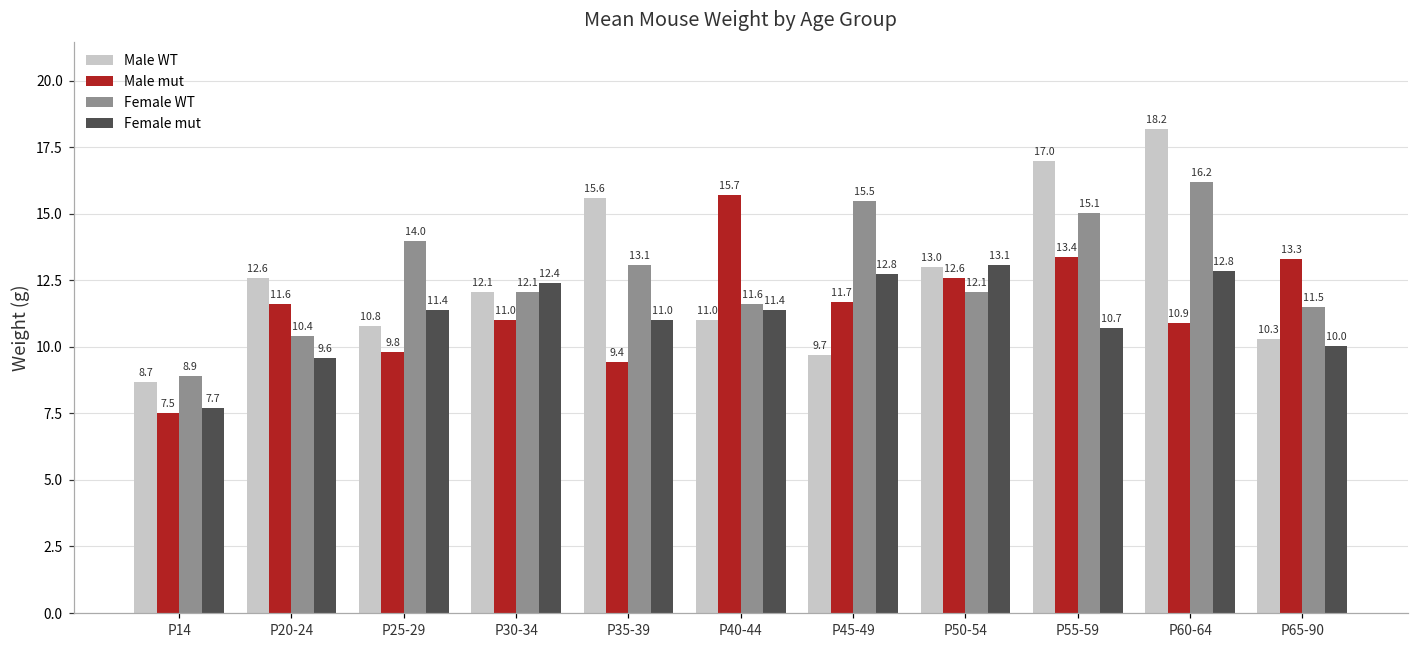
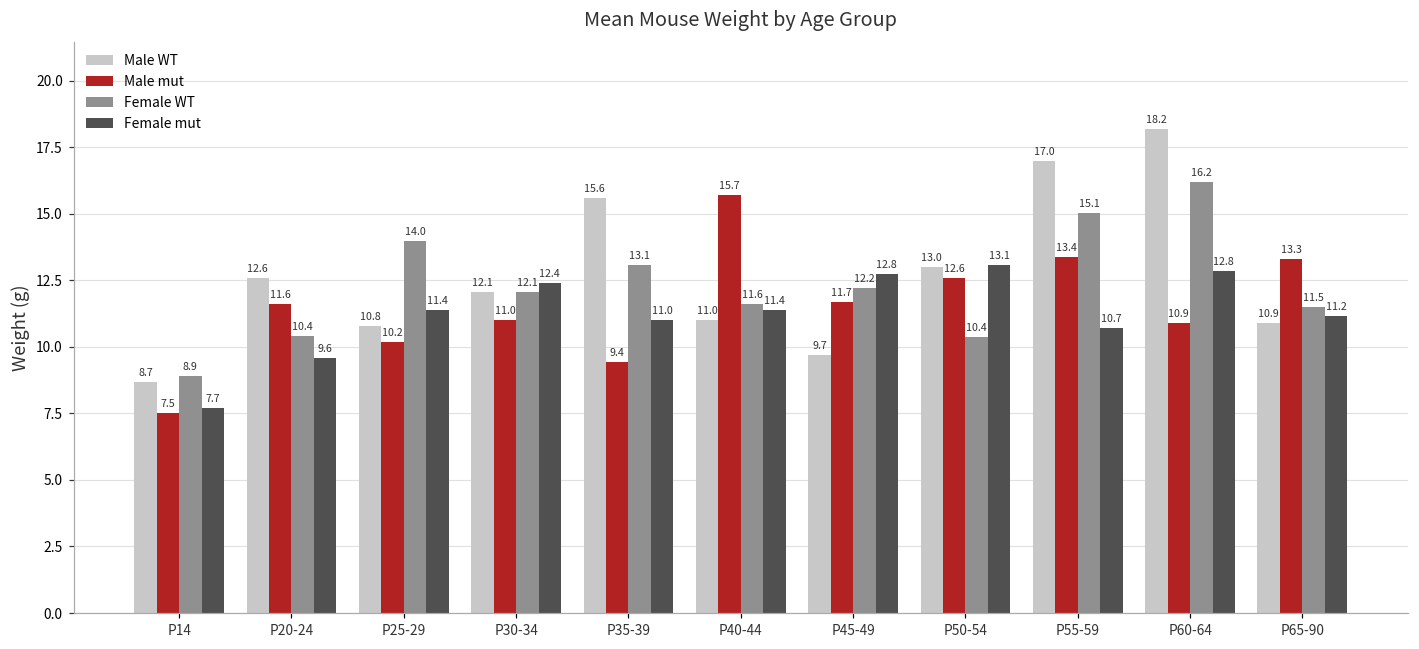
Male mut, P25-29: 9.8 -> 10.2
Female WT, P45-49: 15.5 -> 12.2
Female WT, P50-54: 12.1 -> 10.4
Male WT, P65-90: 10.3 -> 10.9
Female mut, P65-90: 10.0 -> 11.2
